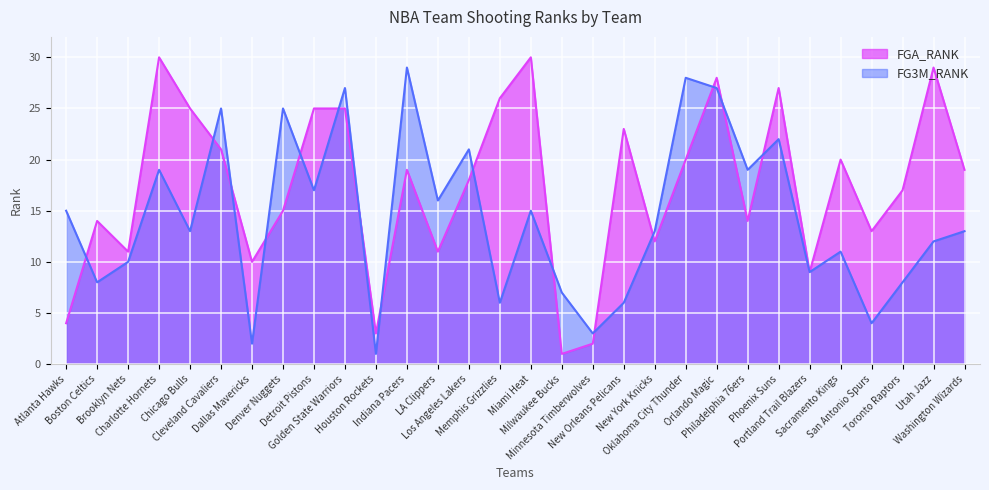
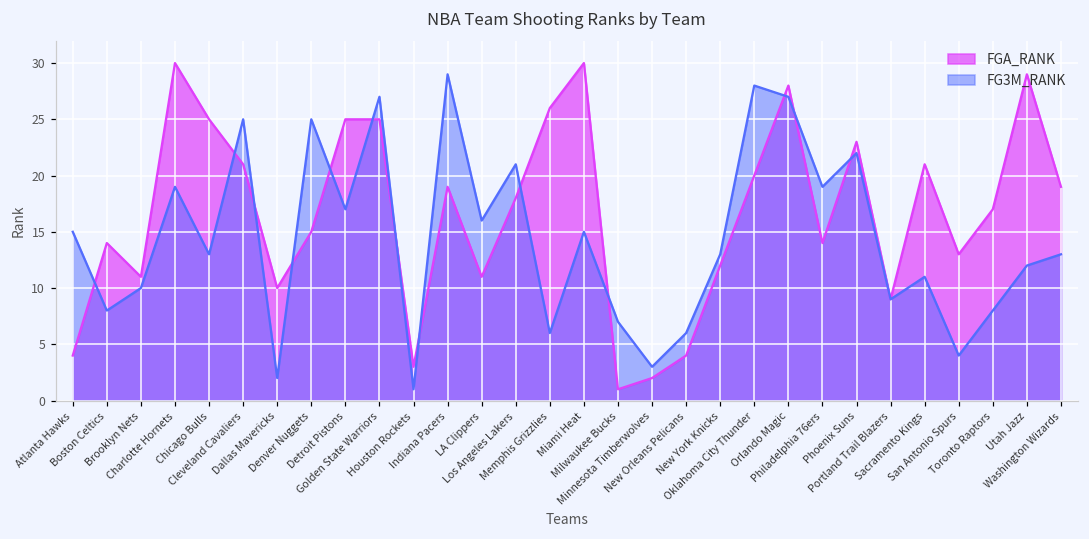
FGA_RANK, New Orleans Pelicans: 23 -> 4
FGA_RANK, Phoenix Suns: 27 -> 23
FGA_RANK, Sacramento Kings: 20 -> 21
